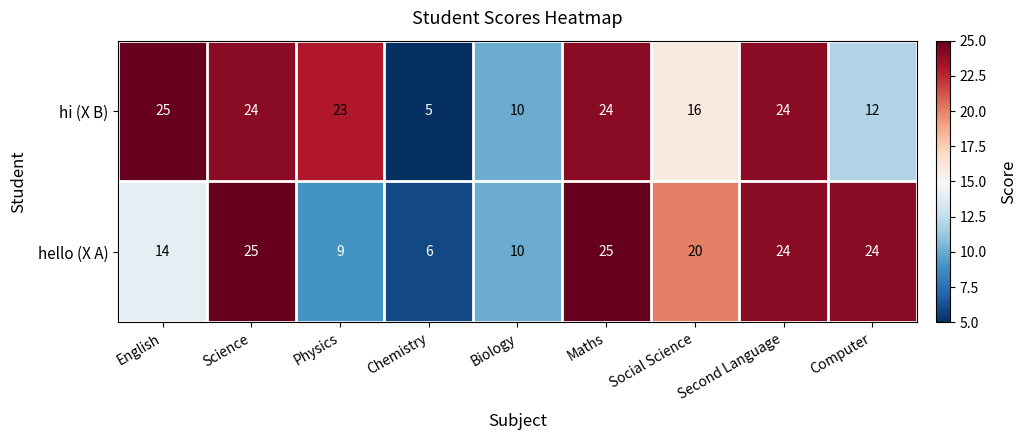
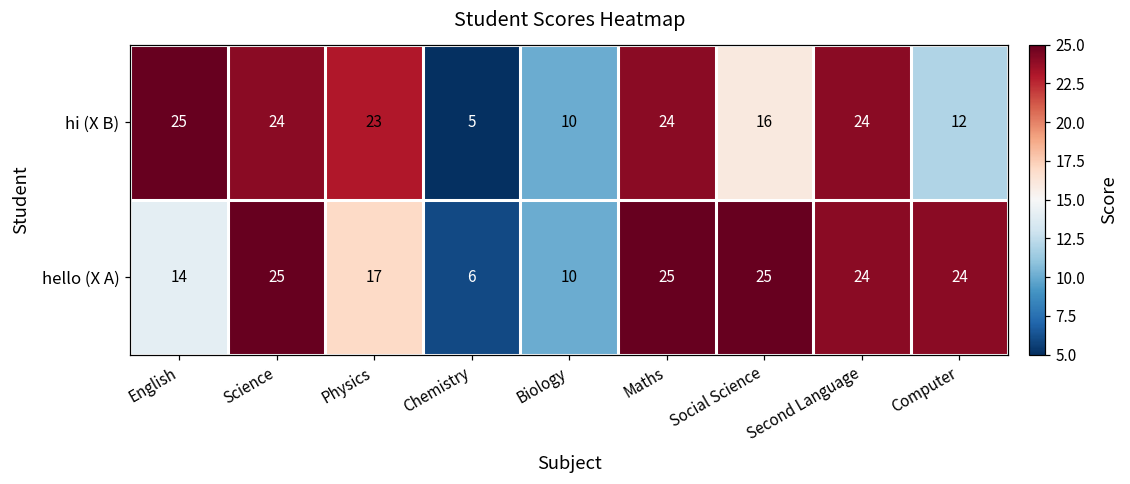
hello (X A), Physics: 9 -> 17
hello (X A), Social Science: 20 -> 25
